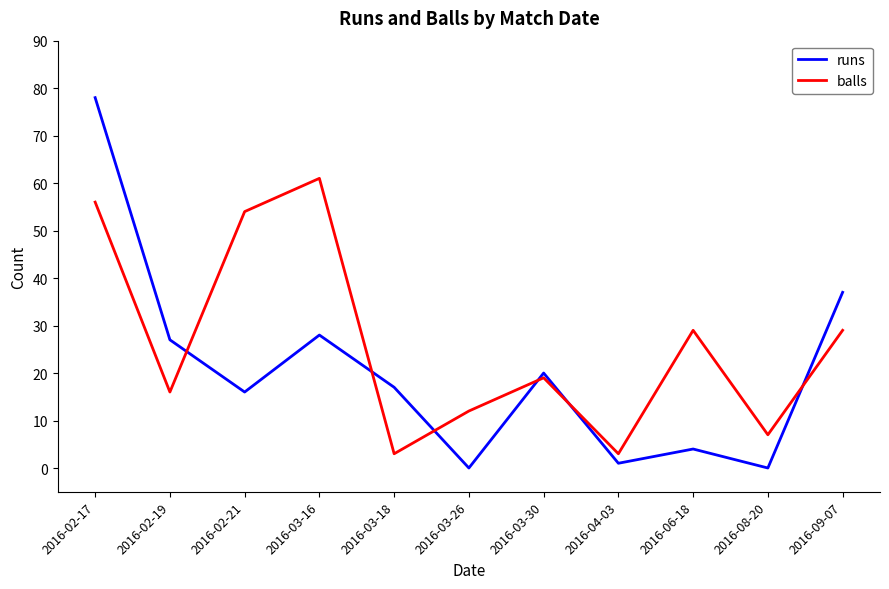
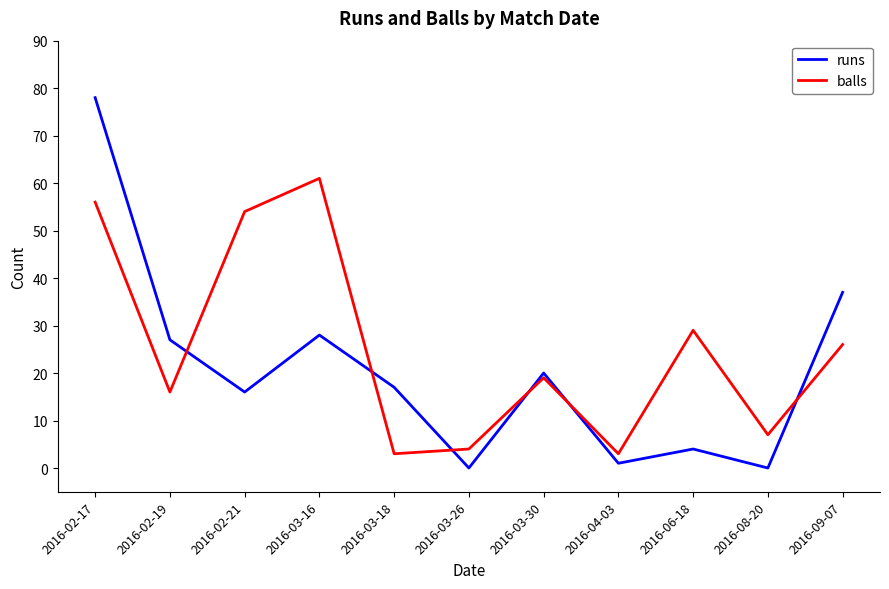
balls, 2016-03-26: 12 -> 4
balls, 2016-09-07: 29 -> 26
